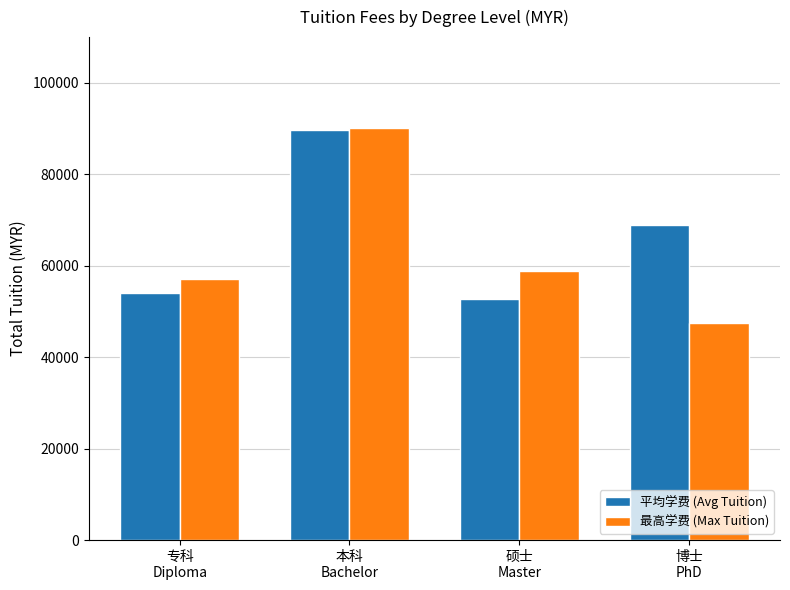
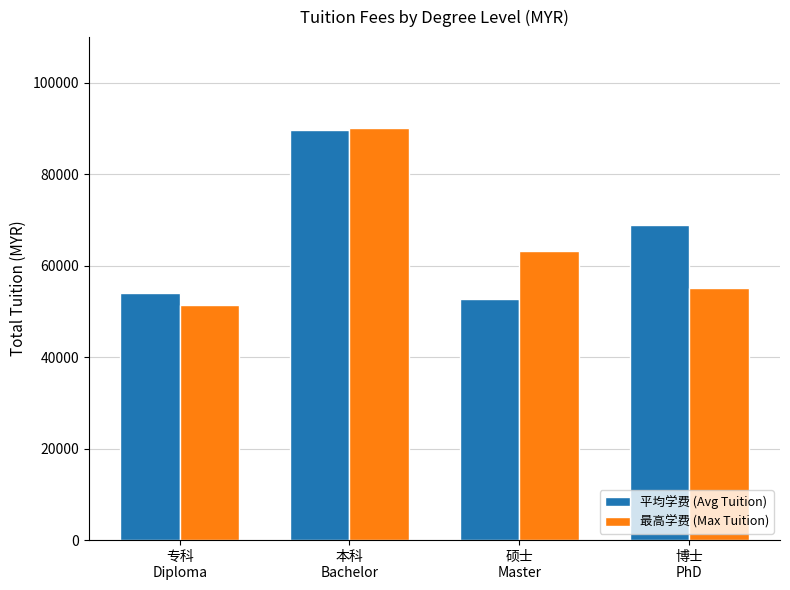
最高学费 (Max Tuition), 专科 Diploma: 57000 -> 52000
最高学费 (Max Tuition), 硕士 Master: 59000 -> 63000
最高学费 (Max Tuition), 博士 PhD: 47000 -> 55000
